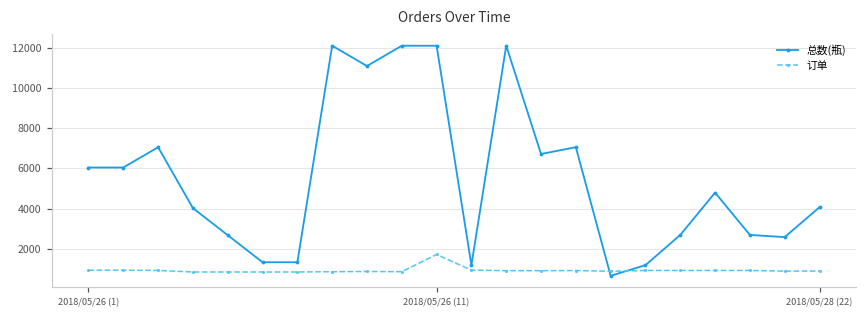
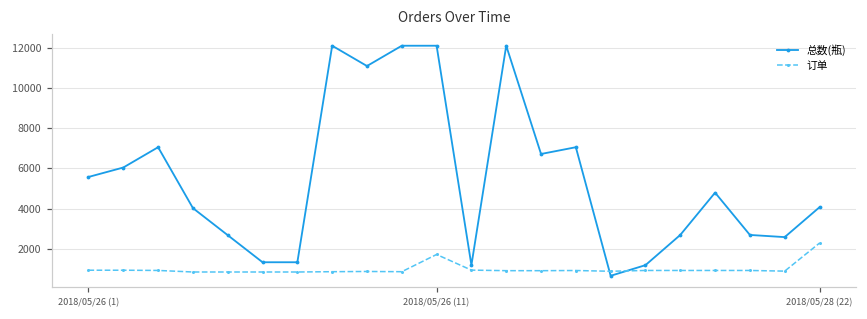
总数(瓶), 2018/05/26 (1): 6000 -> 5600
订单, 2018/05/28 (22): 900 -> 2300
